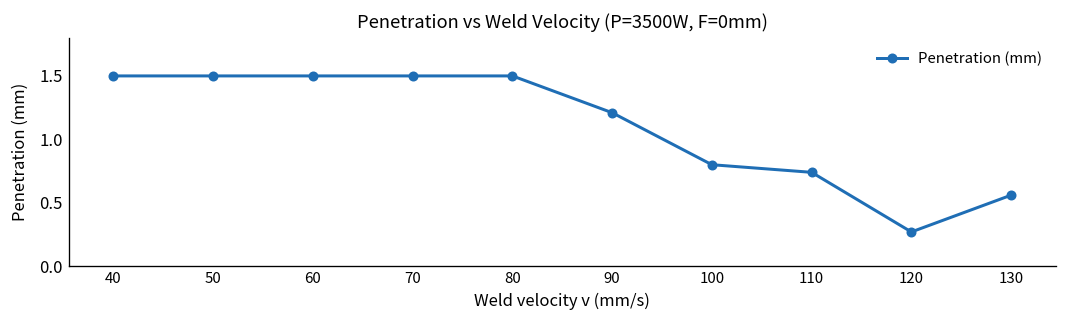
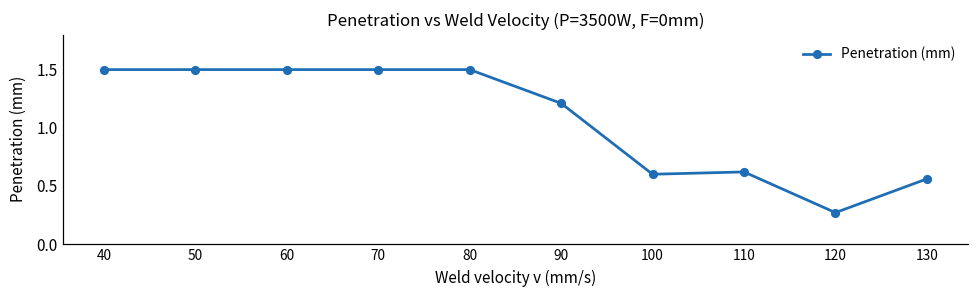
100: 0.8 -> 0.6
110: 0.74 -> 0.62
